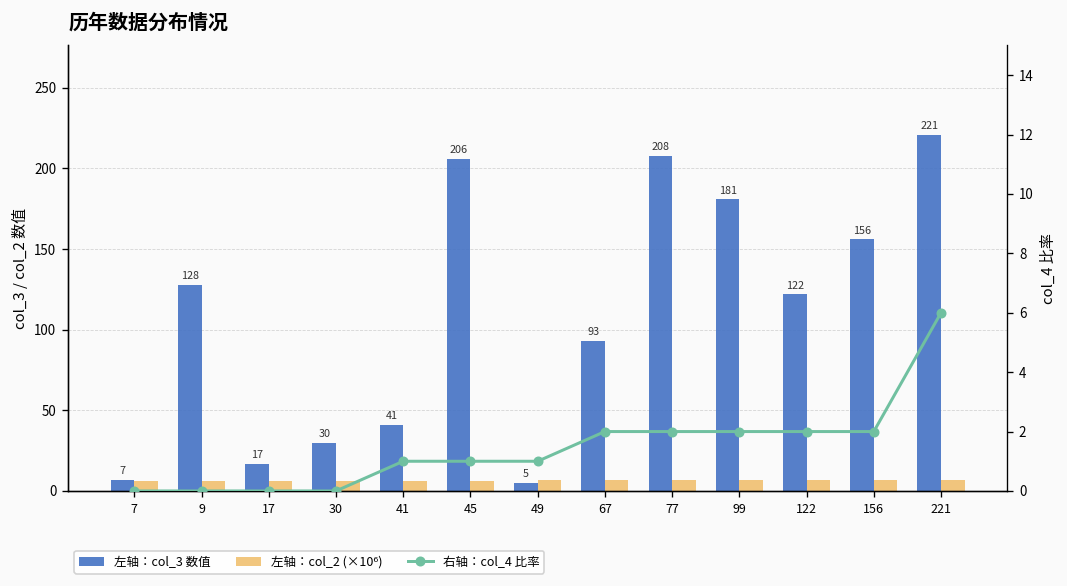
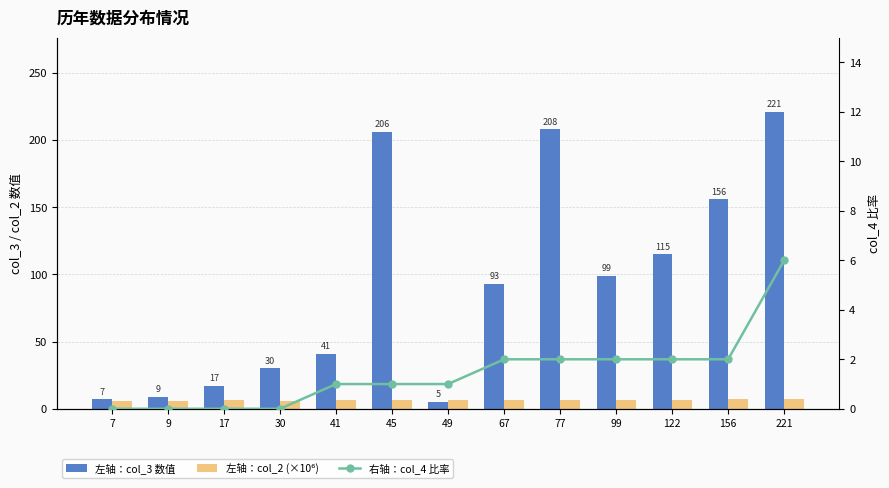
左轴：col_3 数值, 9: 128 -> 9
左轴：col_3 数值, 99: 181 -> 99
左轴：col_3 数值, 122: 122 -> 115
